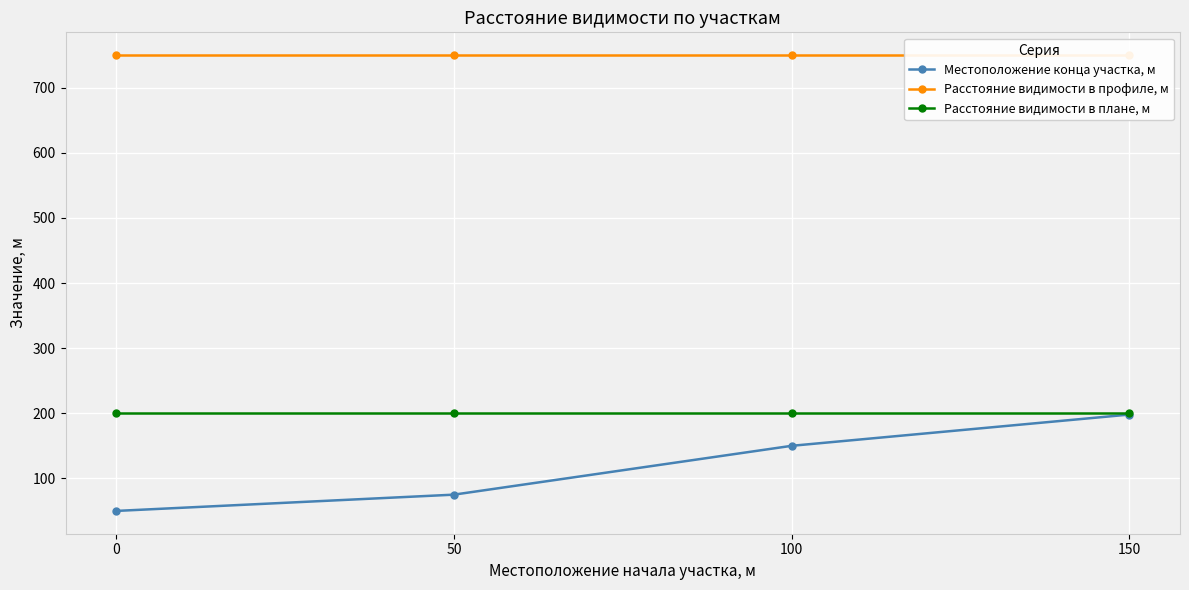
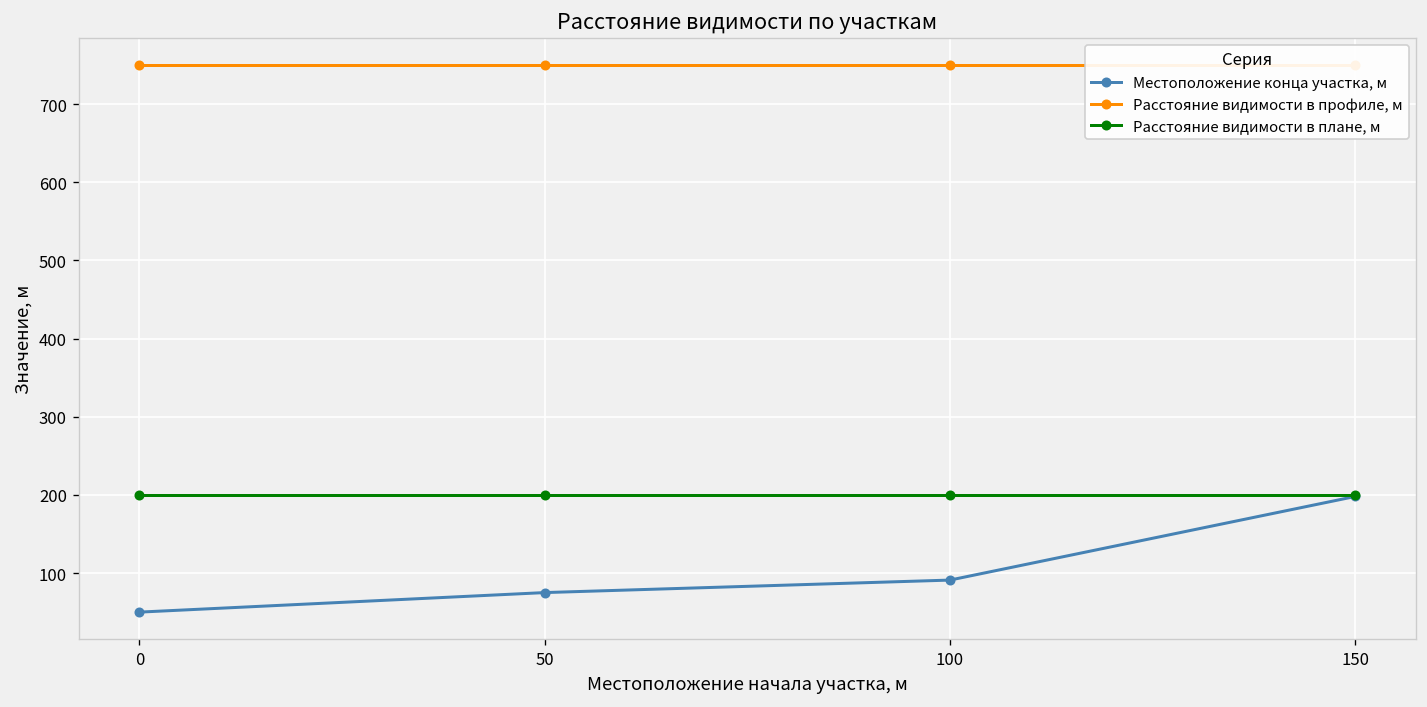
Местоположение конца участка, м, 100: 150 -> 90
